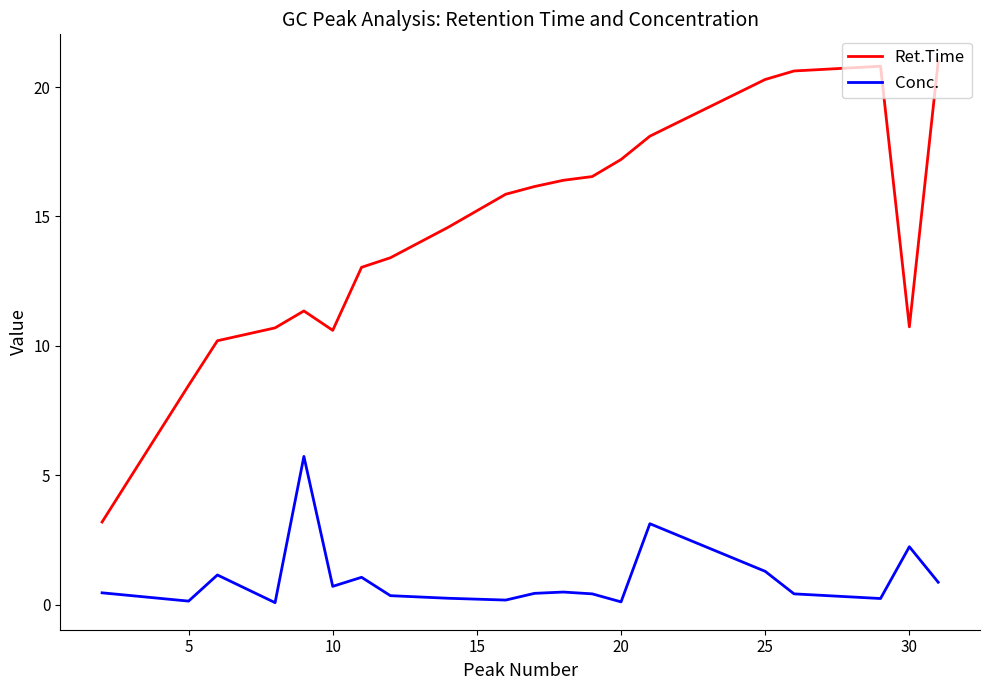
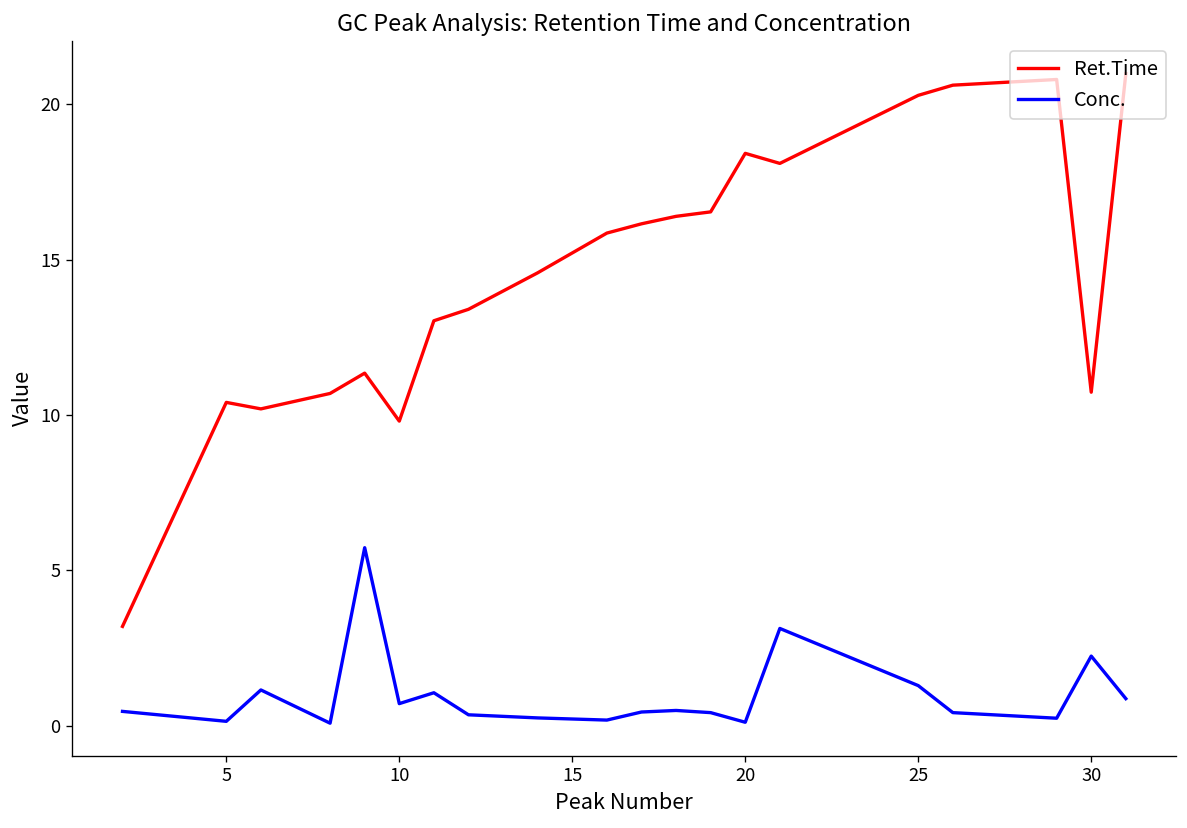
Ret.Time, 5: 8.5 -> 10.4
Ret.Time, 10: 10.6 -> 9.8
Ret.Time, 20: 17.2 -> 18.4
